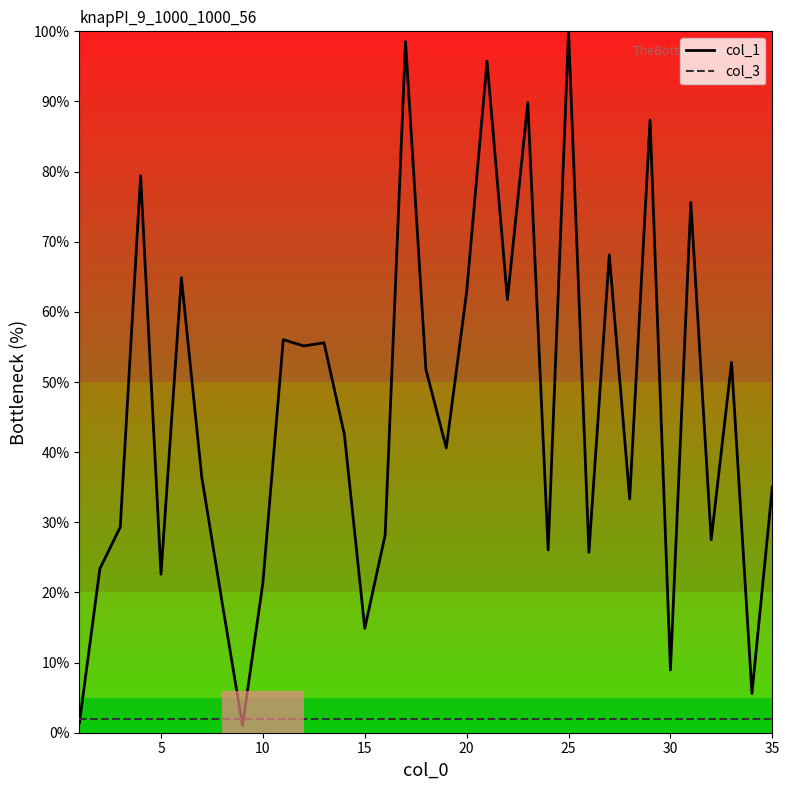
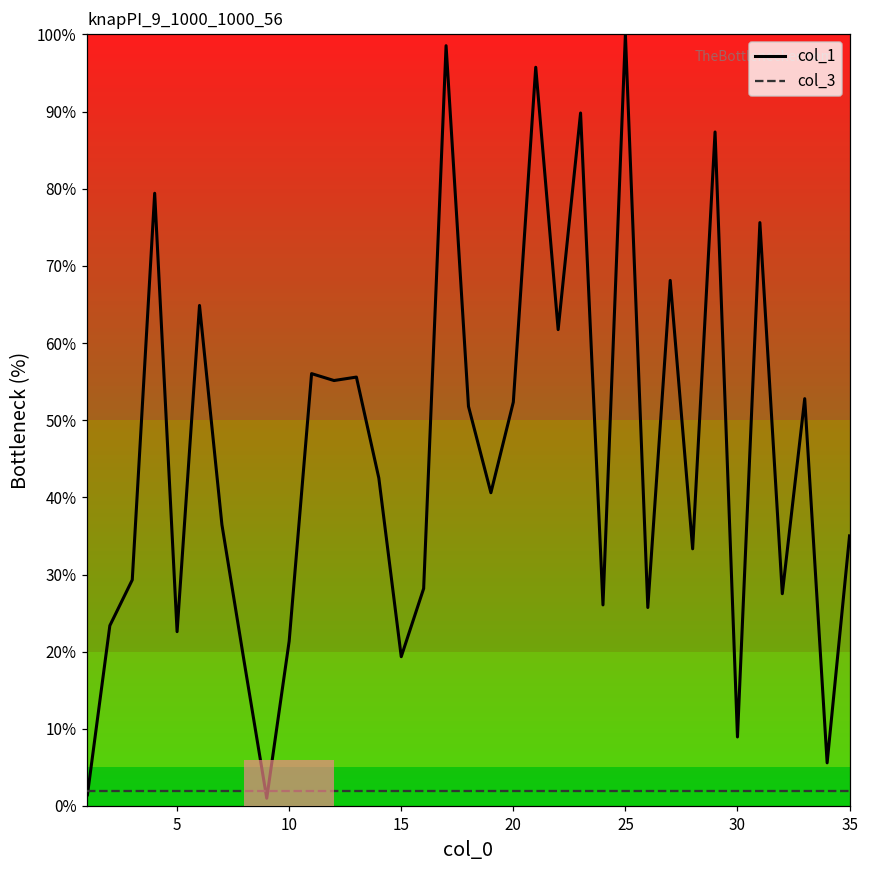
col_1, 15: 15% -> 19%
col_1, 20: 63% -> 52%
